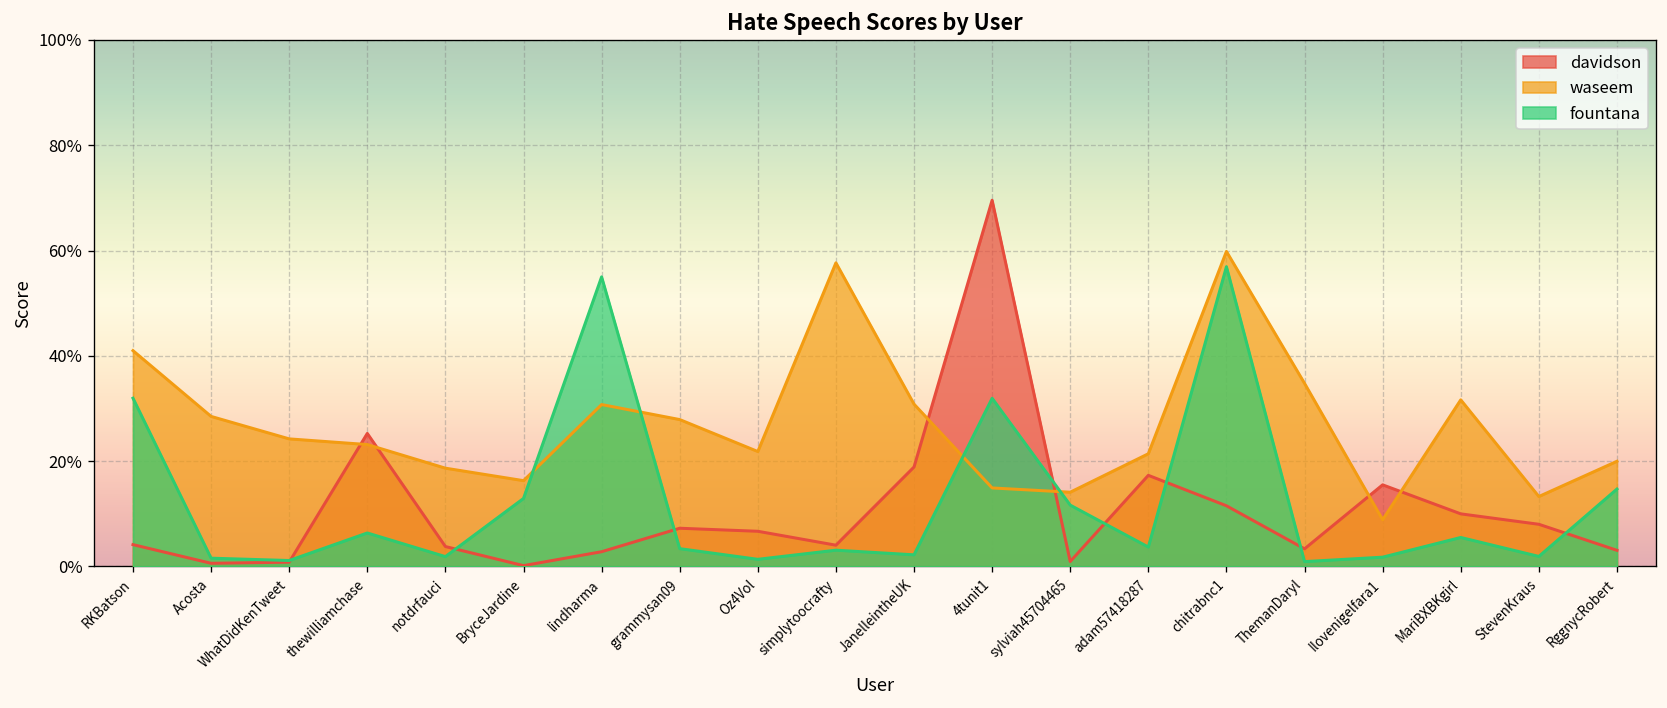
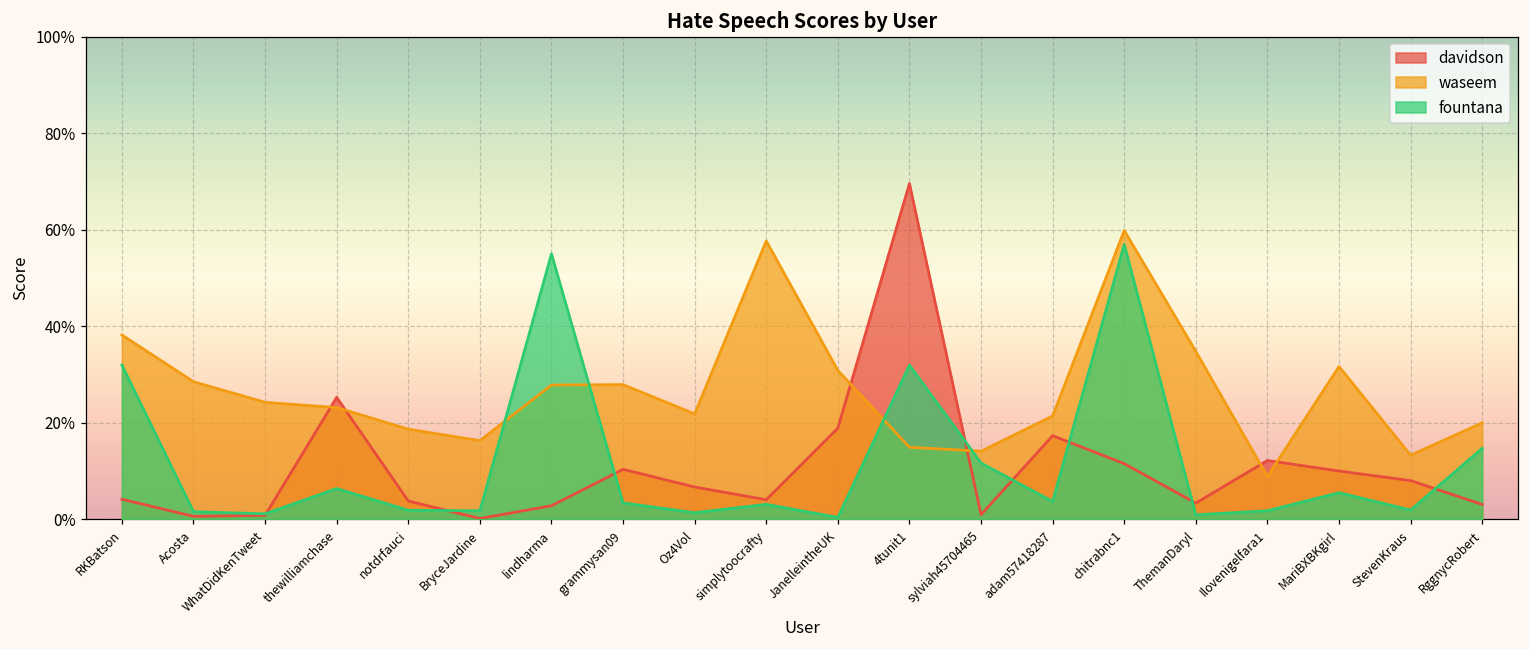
waseem, RKBatson: 41% -> 38%
fountana, BryceJardine: 13% -> 2%
waseem, lindharma: 31% -> 28%
davidson, grammysan09: 7% -> 10%
fountana, JanelleintheUK: 2% -> 0%
davidson, Ilovenigelfara1: 15% -> 12%
